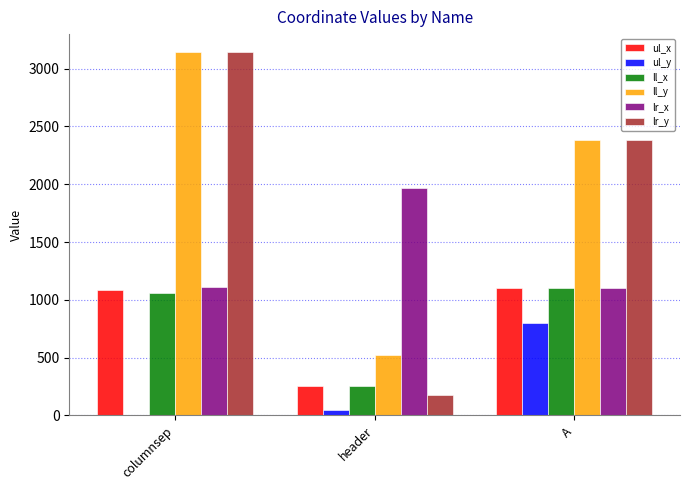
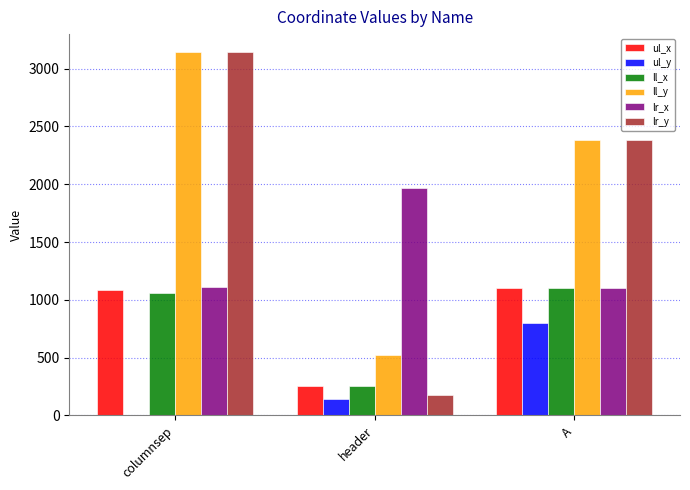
ul_y, header: 50 -> 150
